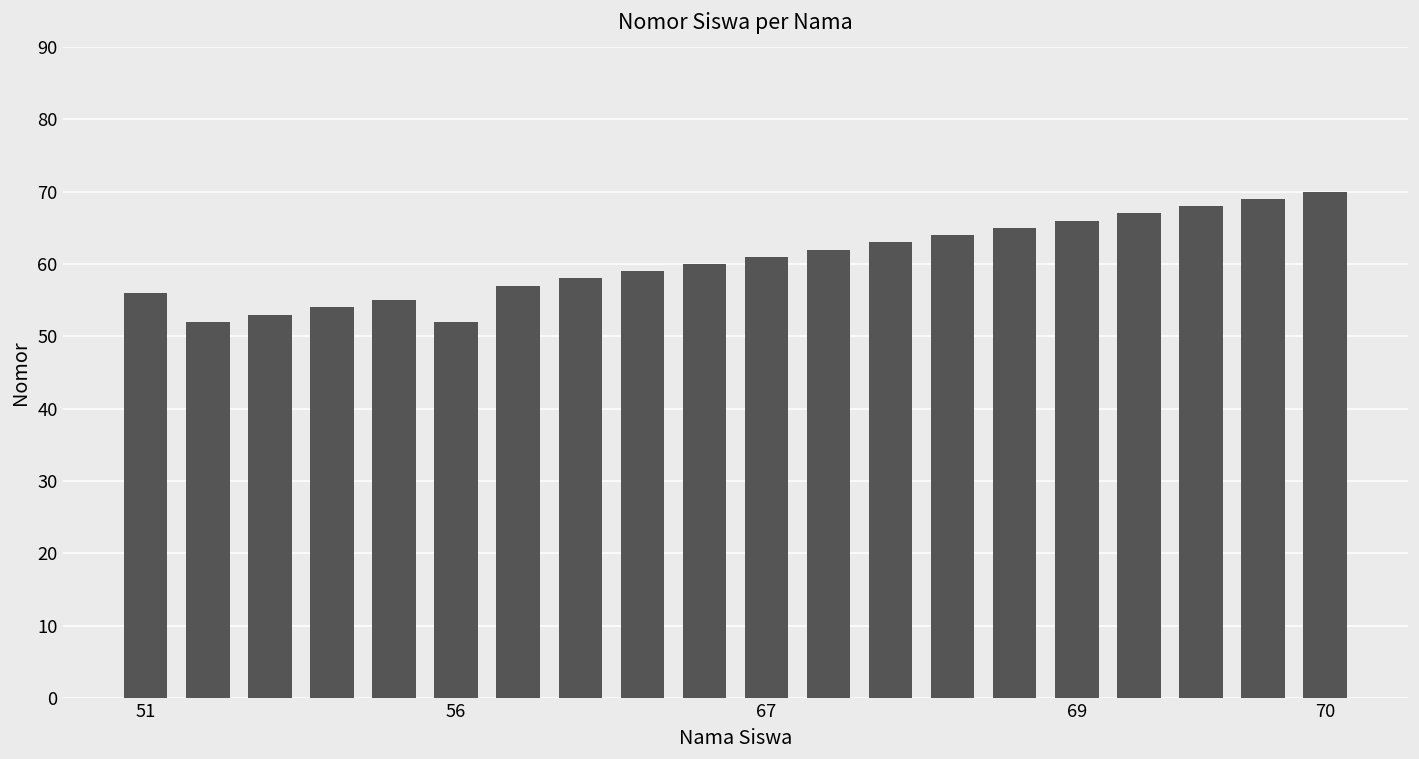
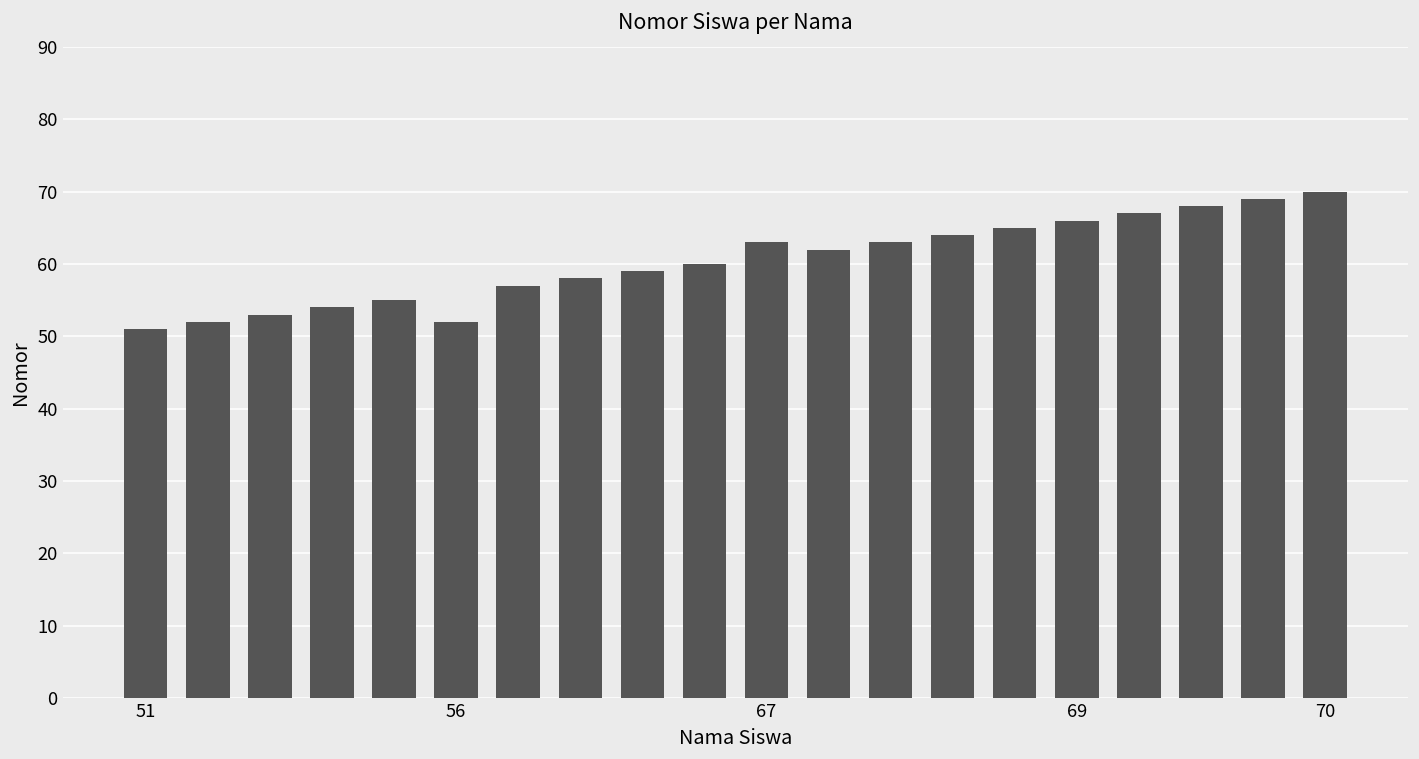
51: 56 -> 51
67: 61 -> 63
